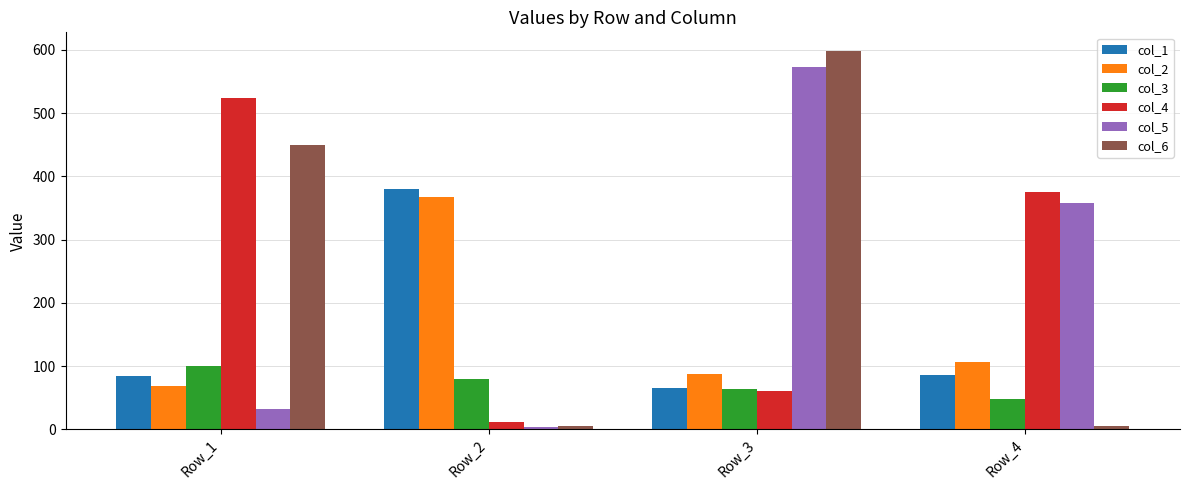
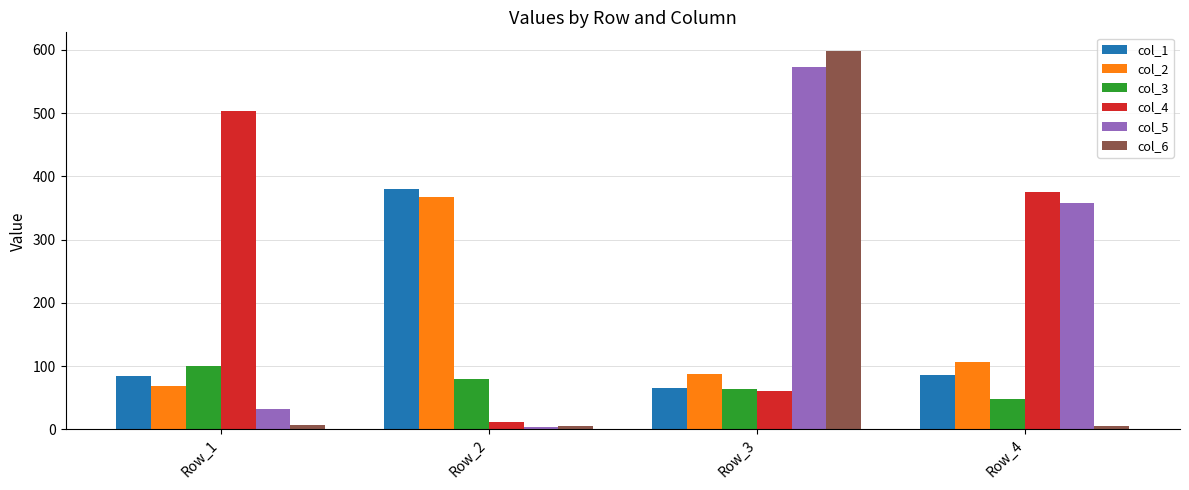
col_4, Row_1: 520 -> 500
col_6, Row_1: 450 -> 10
